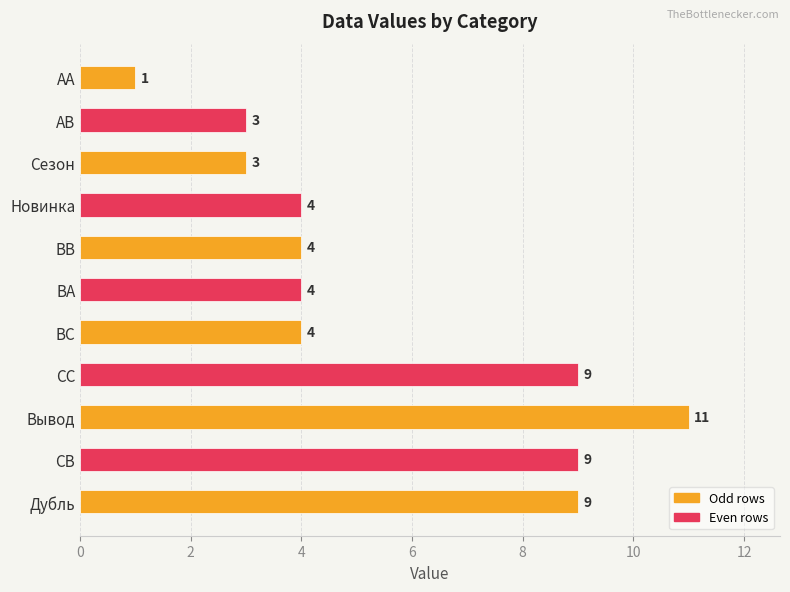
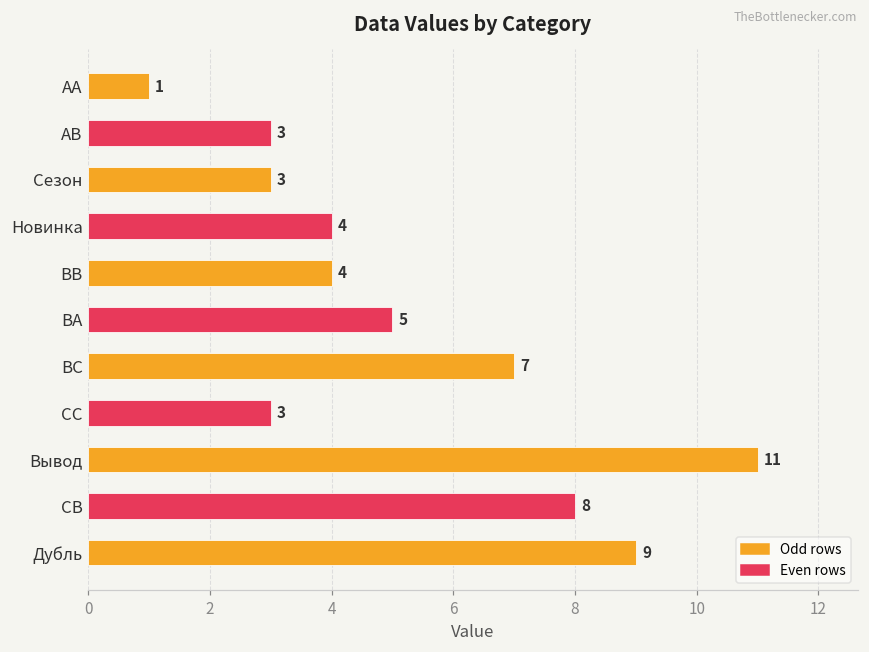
BA: 4 -> 5
BC: 4 -> 7
CC: 9 -> 3
CB: 9 -> 8
